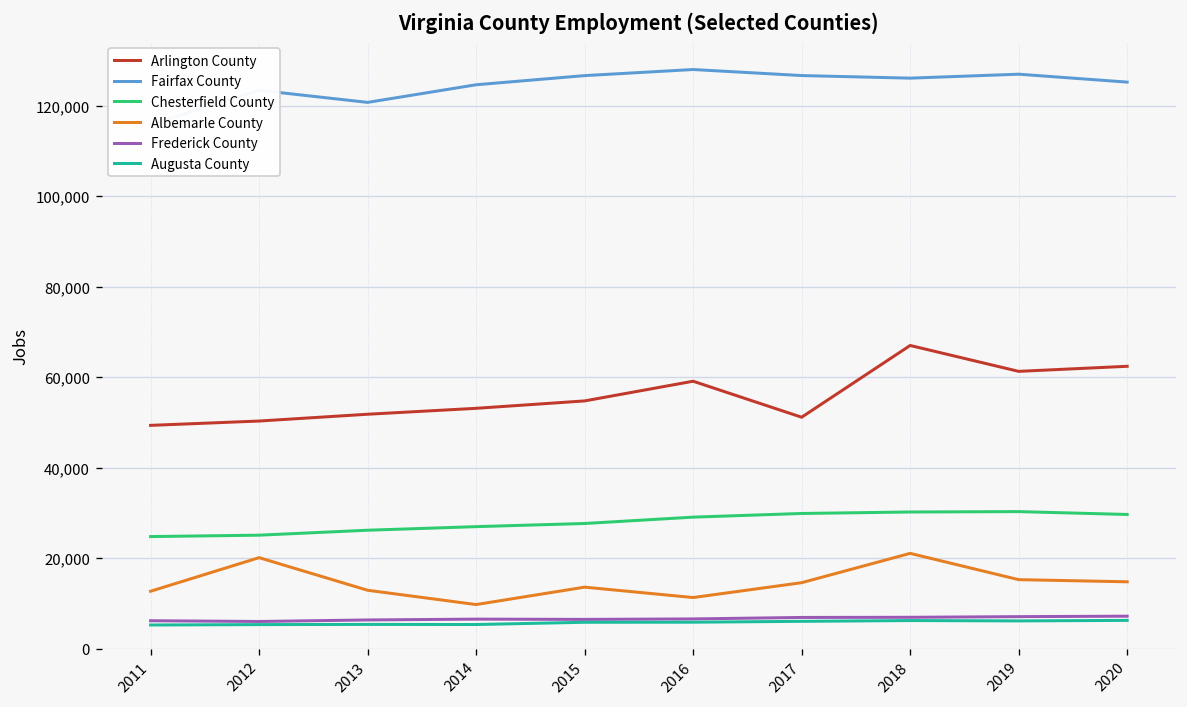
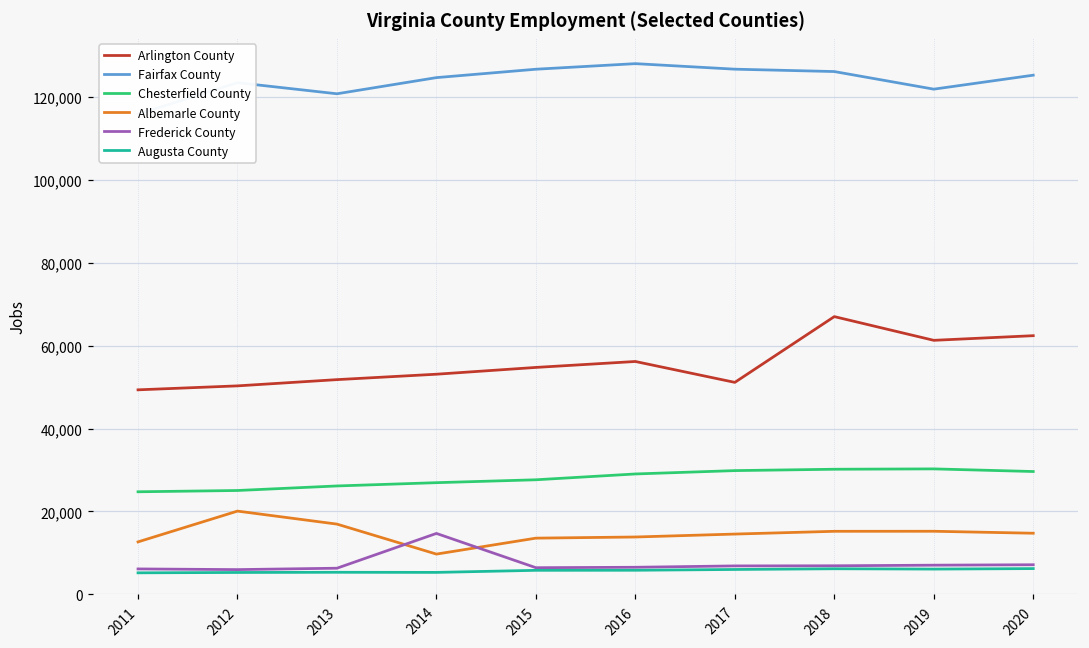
Albemarle County, 2013: 13,000 -> 17,000
Frederick County, 2014: 7,000 -> 15,000
Arlington County, 2016: 59,000 -> 56,000
Albemarle County, 2016: 11,000 -> 14,000
Albemarle County, 2018: 21,000 -> 15,000
Fairfax County, 2019: 127,000 -> 122,000
